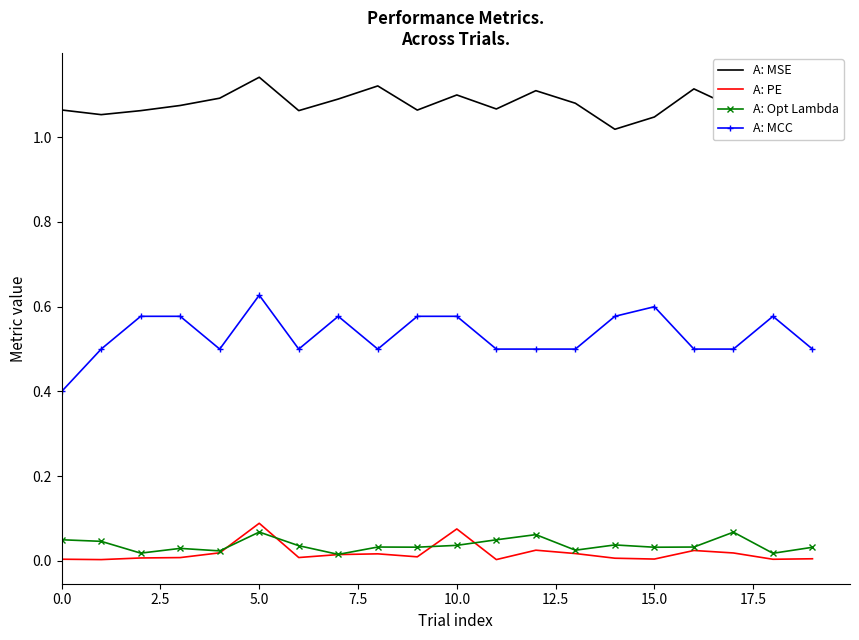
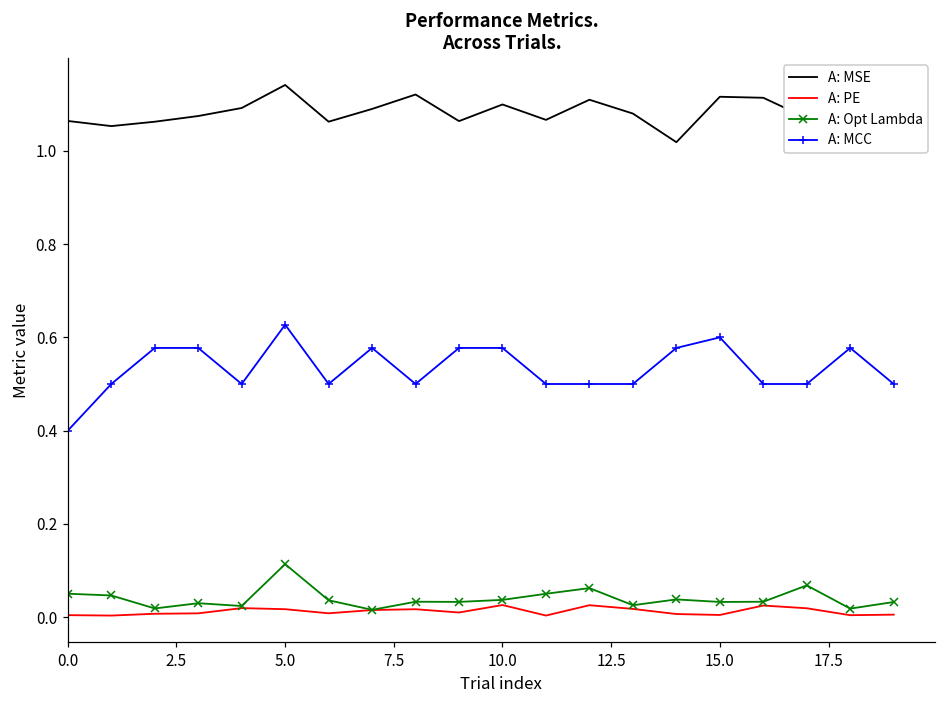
A: PE, 5.0: 0.09 -> 0.02
A: Opt Lambda, 5.0: 0.07 -> 0.11
A: PE, 10.0: 0.08 -> 0.03
A: MSE, 15.0: 1.05 -> 1.12
